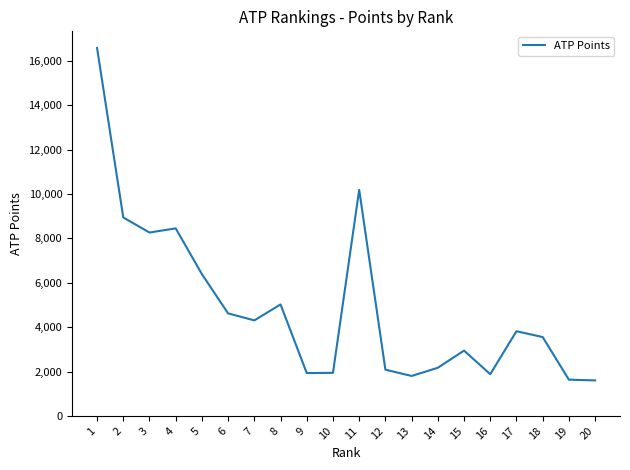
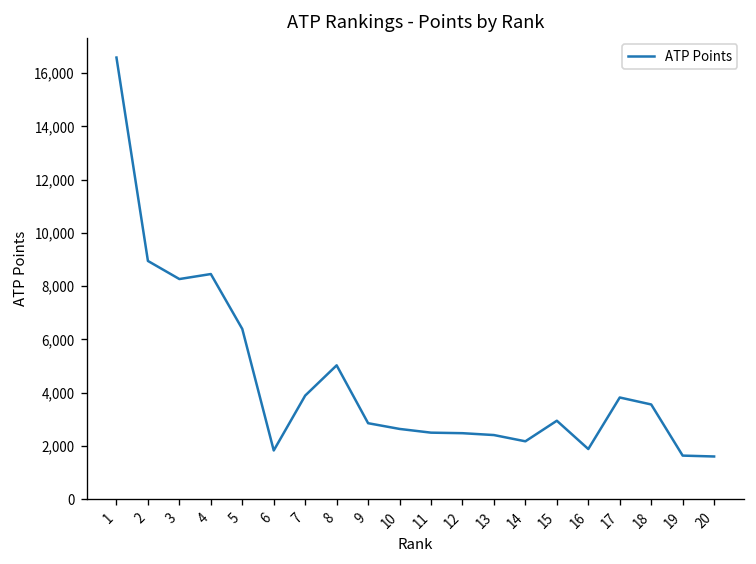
6: 4,600 -> 1,800
7: 4,300 -> 3,900
9: 1,900 -> 2,900
10: 1,900 -> 2,600
11: 10,200 -> 2,500
12: 2,100 -> 2,500
13: 1,800 -> 2,400
